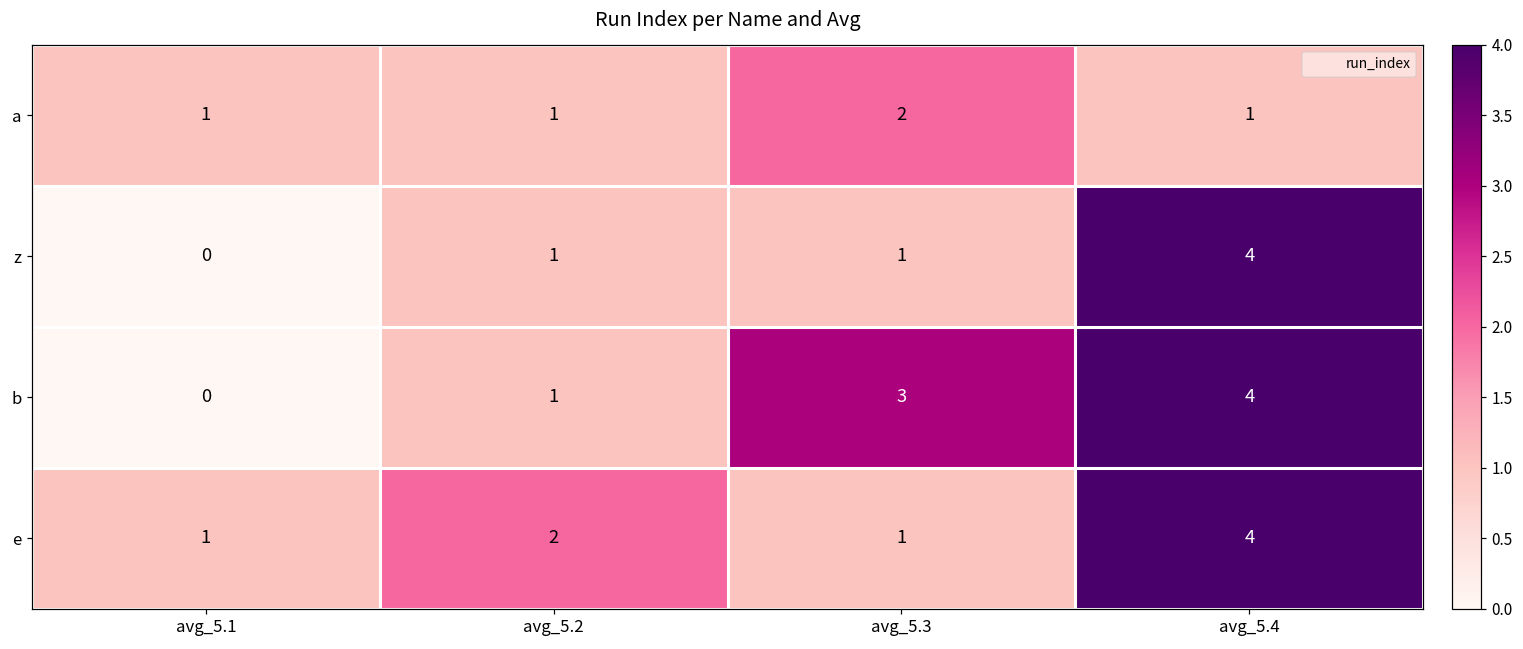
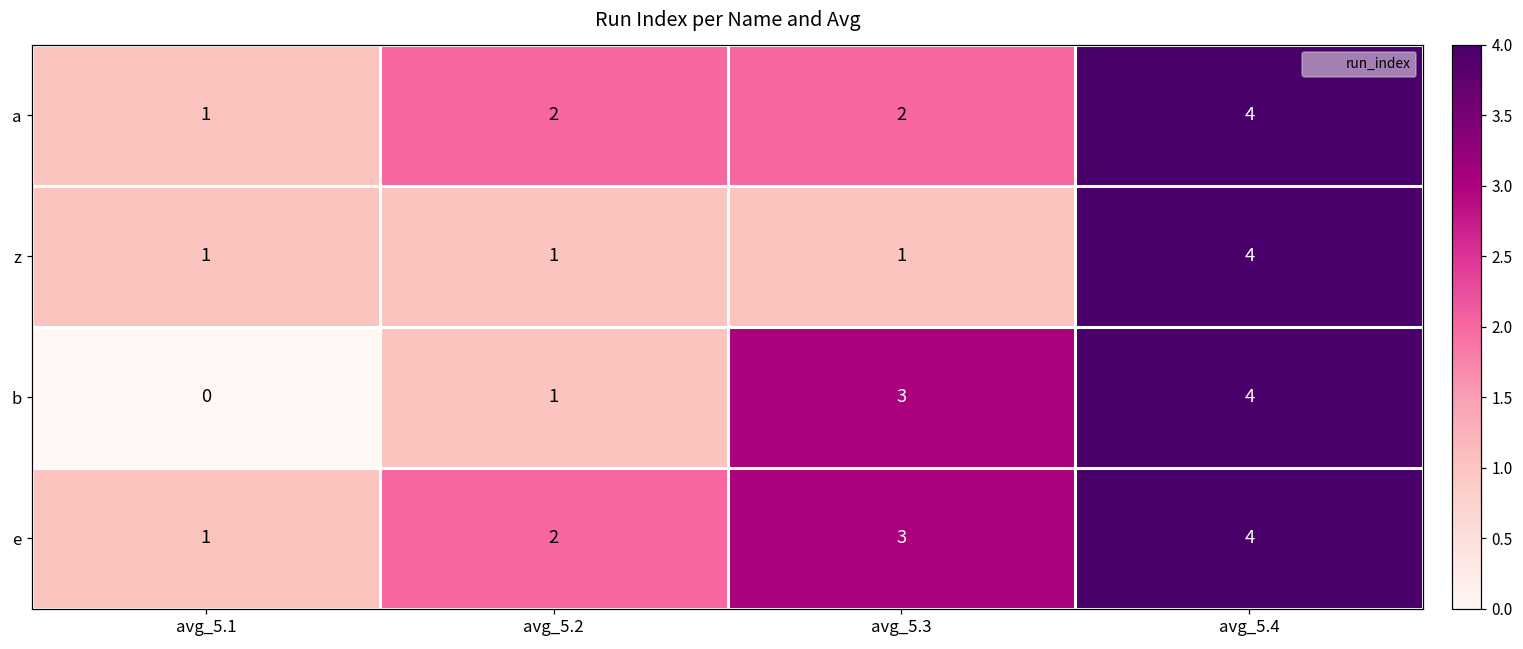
a, avg_5.2: 1 -> 2
a, avg_5.4: 1 -> 4
z, avg_5.1: 0 -> 1
e, avg_5.3: 1 -> 3
